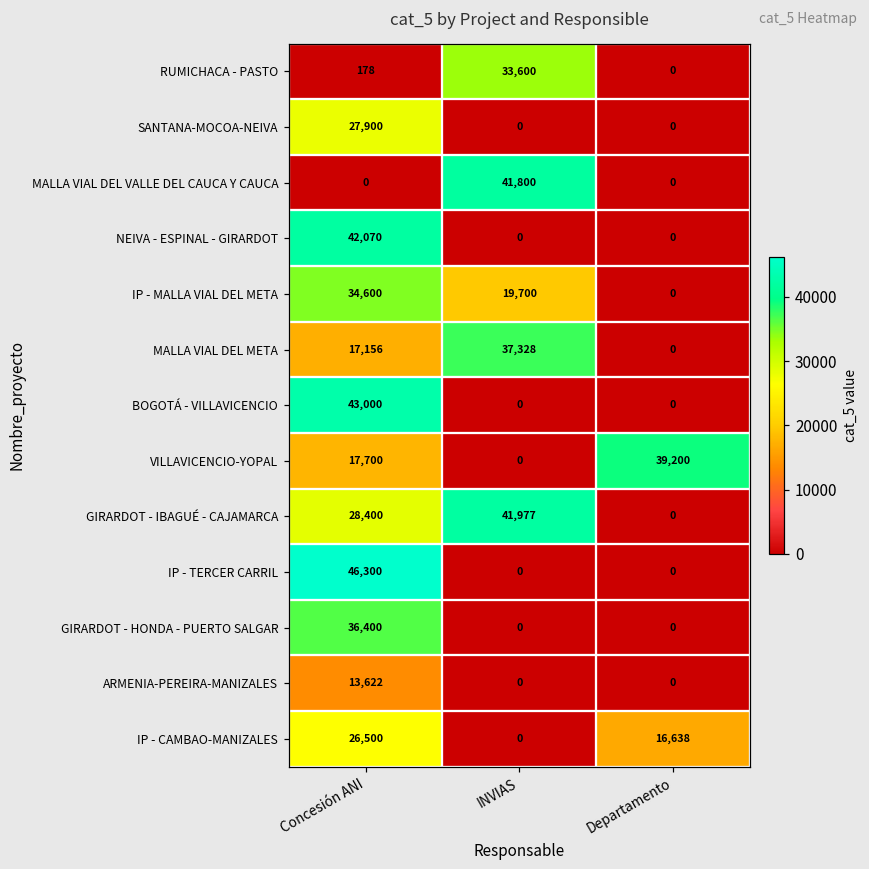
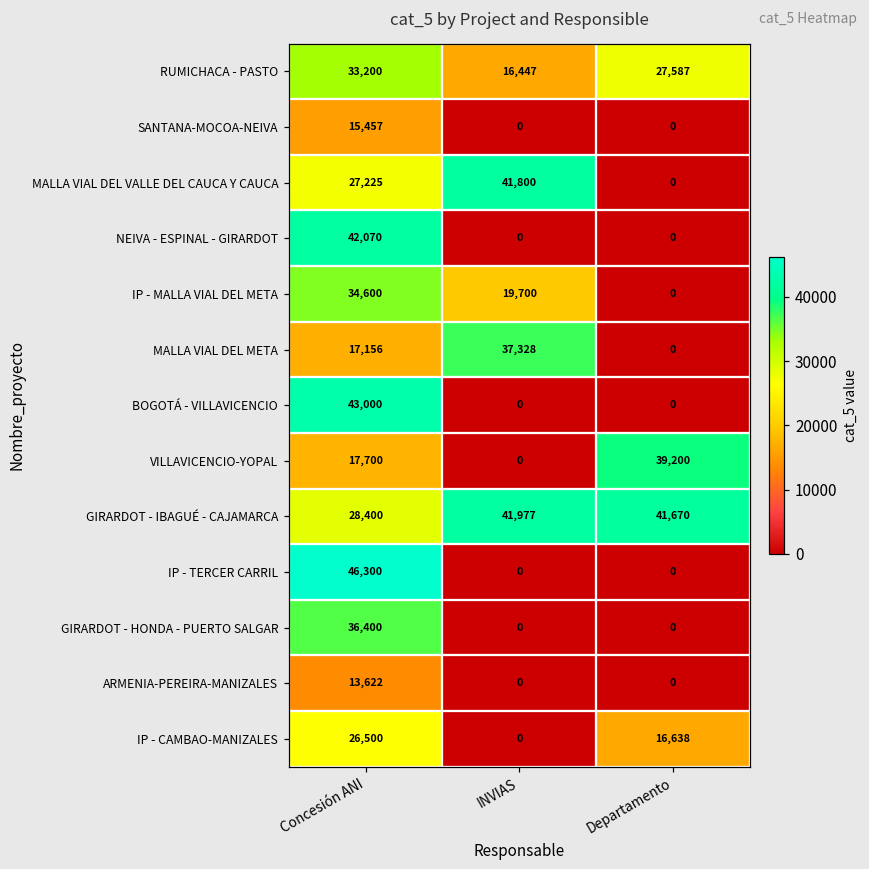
RUMICHACA - PASTO, Concesión ANI: 178 -> 33,200
RUMICHACA - PASTO, INVIAS: 33,600 -> 16,447
RUMICHACA - PASTO, Departamento: 0 -> 27,587
SANTANA-MOCOA-NEIVA, Concesión ANI: 27,900 -> 15,457
MALLA VIAL DEL VALLE DEL CAUCA Y CAUCA, Concesión ANI: 0 -> 27,225
GIRARDOT - IBAGUÉ - CAJAMARCA, Departamento: 0 -> 41,670
